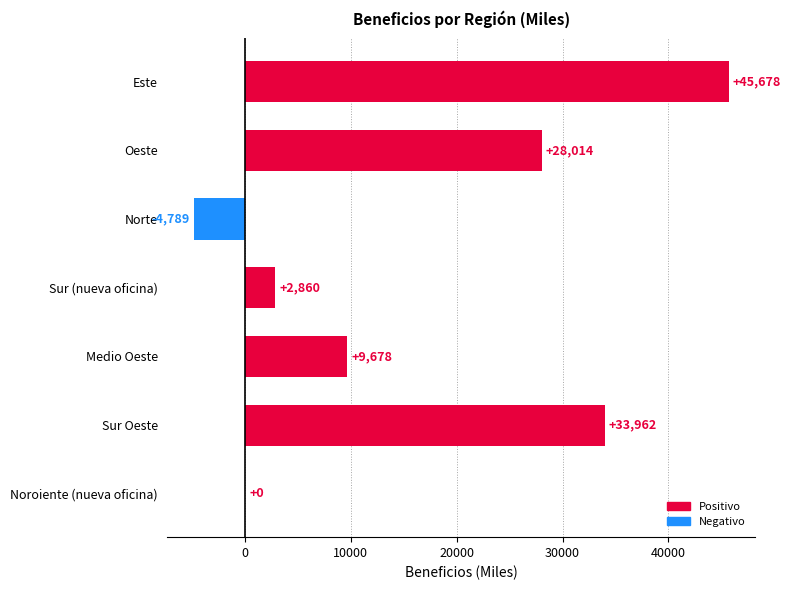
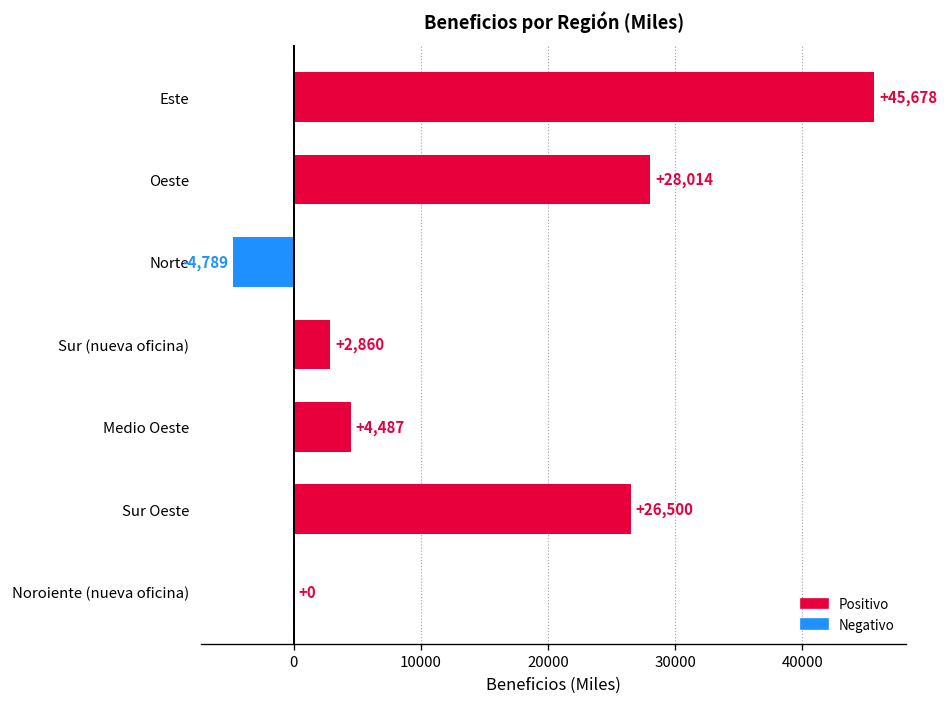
Medio Oeste: +9,678 -> +4,487
Sur Oeste: +33,962 -> +26,500
